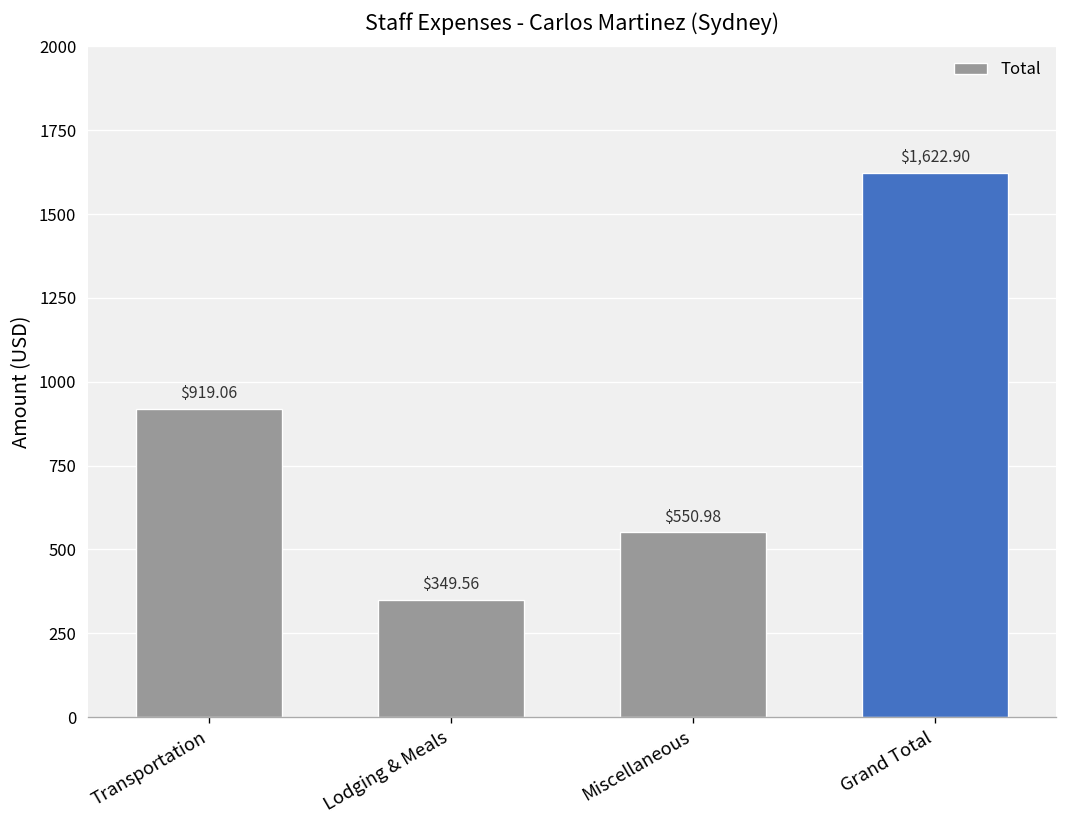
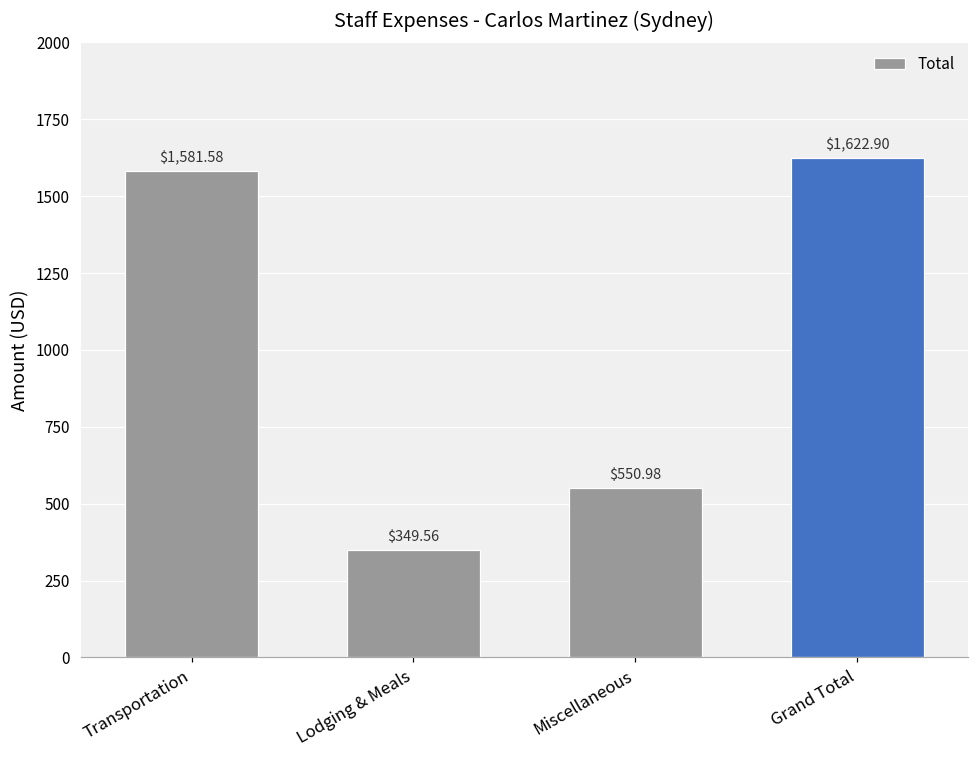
Transportation: $919.06 -> $1,581.58
